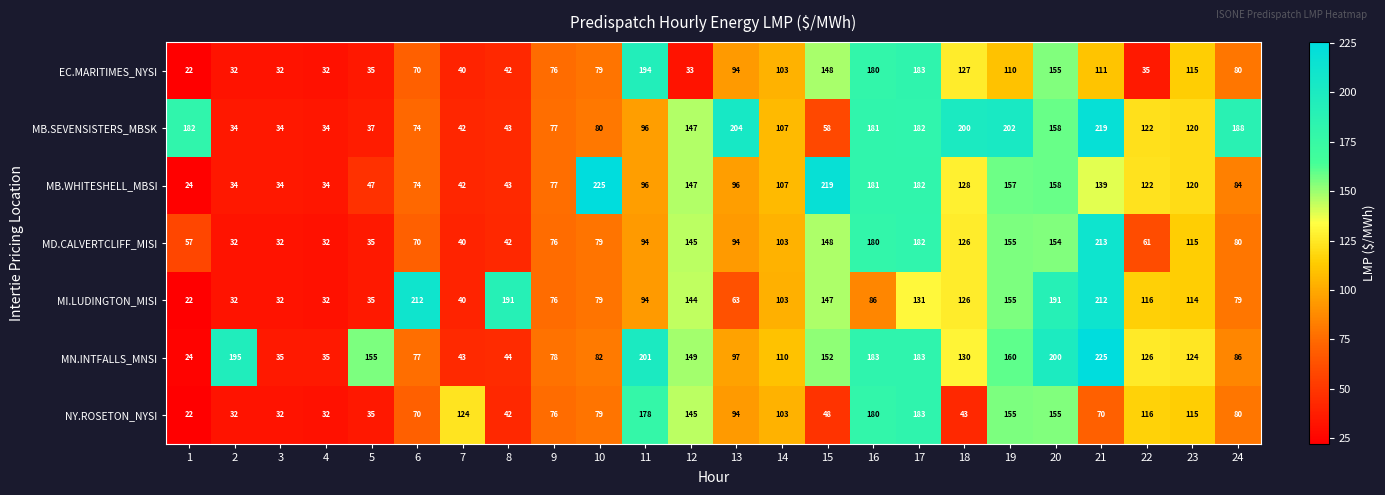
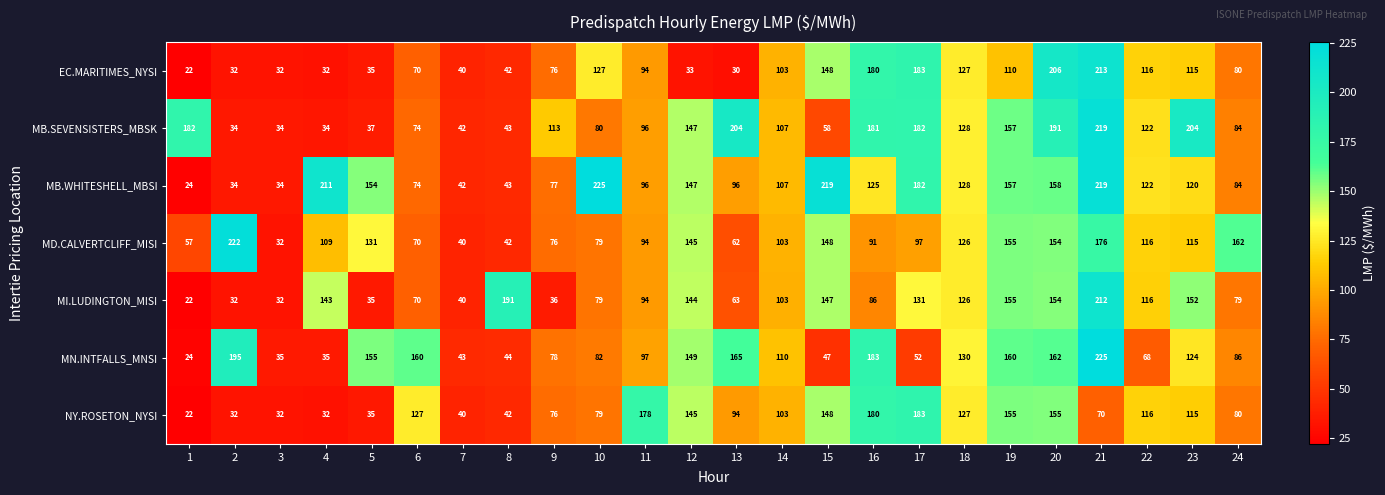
EC.MARITIMES_NYSI, 10: 79 -> 127
EC.MARITIMES_NYSI, 11: 194 -> 94
EC.MARITIMES_NYSI, 13: 94 -> 30
EC.MARITIMES_NYSI, 20: 155 -> 206
EC.MARITIMES_NYSI, 21: 111 -> 213
EC.MARITIMES_NYSI, 22: 35 -> 116
MB.SEVENSISTERS_MBSK, 9: 77 -> 113
MB.SEVENSISTERS_MBSK, 18: 200 -> 128
MB.SEVENSISTERS_MBSK, 19: 202 -> 157
MB.SEVENSISTERS_MBSK, 20: 158 -> 191
MB.SEVENSISTERS_MBSK, 23: 120 -> 204
MB.SEVENSISTERS_MBSK, 24: 188 -> 84
MB.WHITESHELL_MBSI, 4: 34 -> 211
MB.WHITESHELL_MBSI, 5: 47 -> 154
MB.WHITESHELL_MBSI, 16: 181 -> 125
MB.WHITESHELL_MBSI, 21: 139 -> 219
MD.CALVERTCLIFF_MISI, 2: 32 -> 222
MD.CALVERTCLIFF_MISI, 4: 32 -> 109
MD.CALVERTCLIFF_MISI, 5: 35 -> 131
MD.CALVERTCLIFF_MISI, 13: 94 -> 62
MD.CALVERTCLIFF_MISI, 16: 180 -> 91
MD.CALVERTCLIFF_MISI, 17: 182 -> 97
MD.CALVERTCLIFF_MISI, 21: 213 -> 176
MD.CALVERTCLIFF_MISI, 22: 61 -> 116
MD.CALVERTCLIFF_MISI, 24: 80 -> 162
MI.LUDINGTON_MISI, 4: 32 -> 143
MI.LUDINGTON_MISI, 6: 212 -> 70
MI.LUDINGTON_MISI, 9: 76 -> 36
MI.LUDINGTON_MISI, 20: 191 -> 154
MI.LUDINGTON_MISI, 23: 114 -> 152
MN.INTFALLS_MNSI, 6: 77 -> 160
MN.INTFALLS_MNSI, 11: 201 -> 97
MN.INTFALLS_MNSI, 13: 97 -> 165
MN.INTFALLS_MNSI, 15: 152 -> 47
MN.INTFALLS_MNSI, 17: 183 -> 52
MN.INTFALLS_MNSI, 20: 200 -> 162
MN.INTFALLS_MNSI, 22: 126 -> 68
NY.ROSETON_NYSI, 6: 70 -> 127
NY.ROSETON_NYSI, 7: 124 -> 40
NY.ROSETON_NYSI, 15: 48 -> 148
NY.ROSETON_NYSI, 18: 43 -> 127
